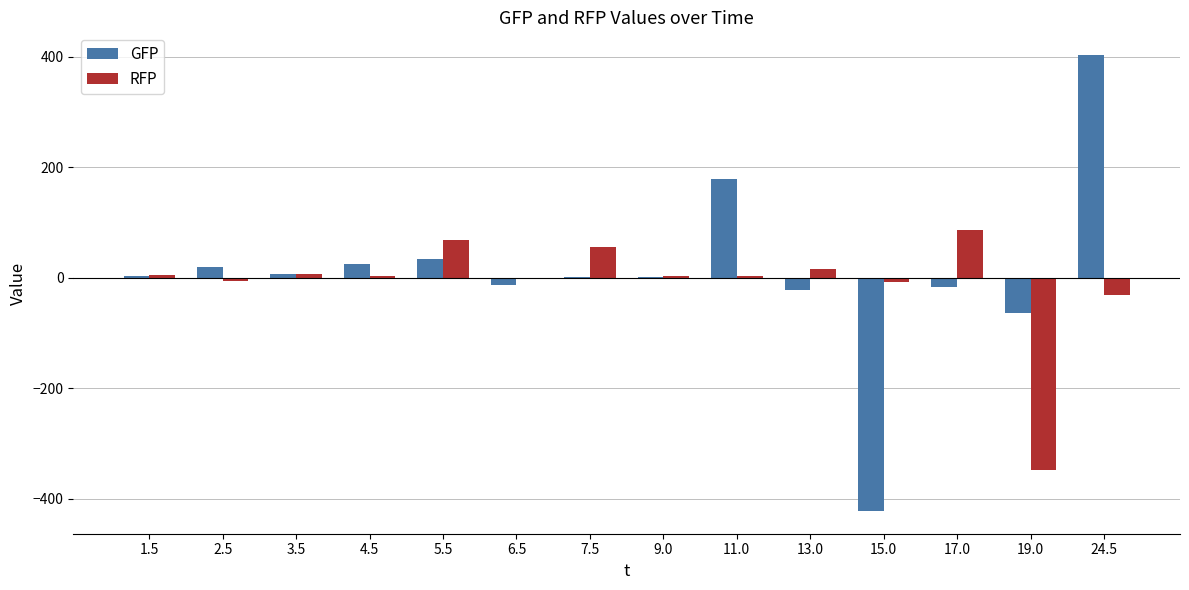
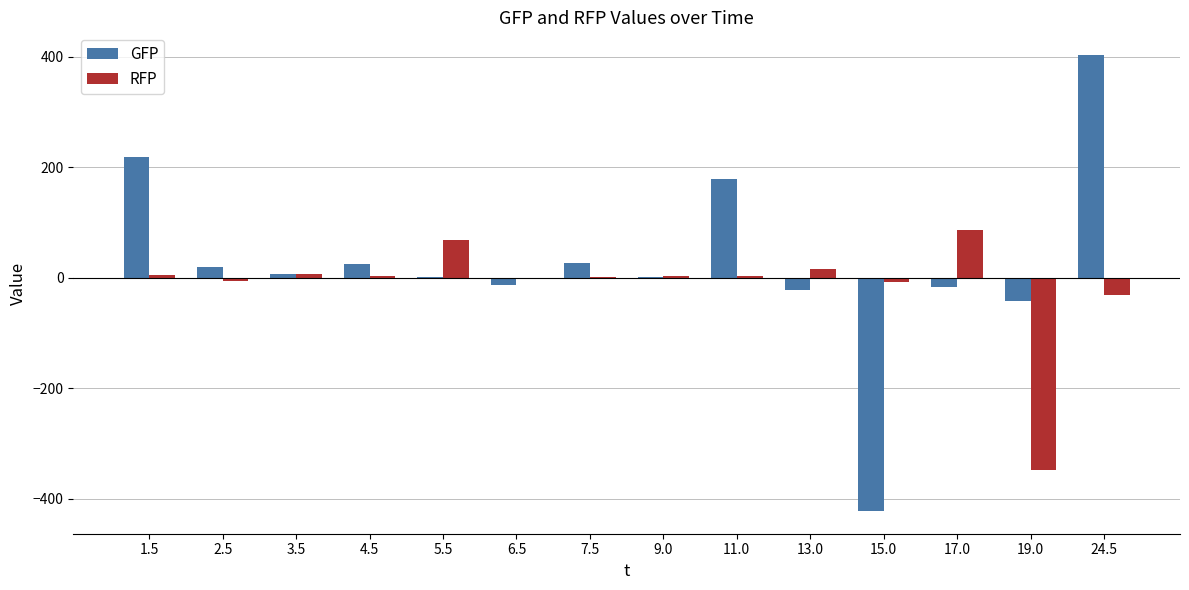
GFP, 1.5: 0 -> 220
GFP, 5.5: 30 -> 0
GFP, 7.5: 0 -> 30
RFP, 7.5: 60 -> 0
GFP, 19.0: -60 -> -40
